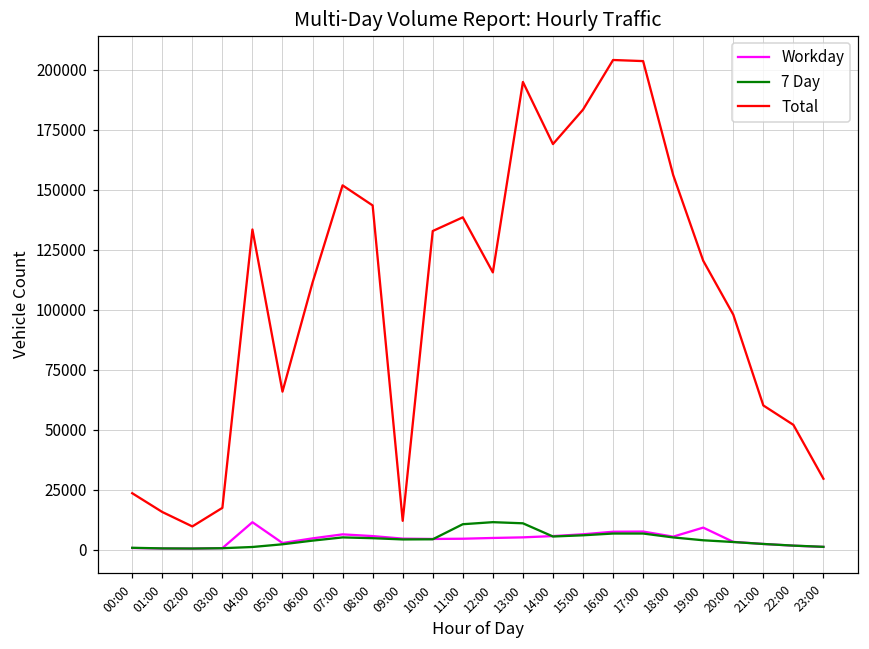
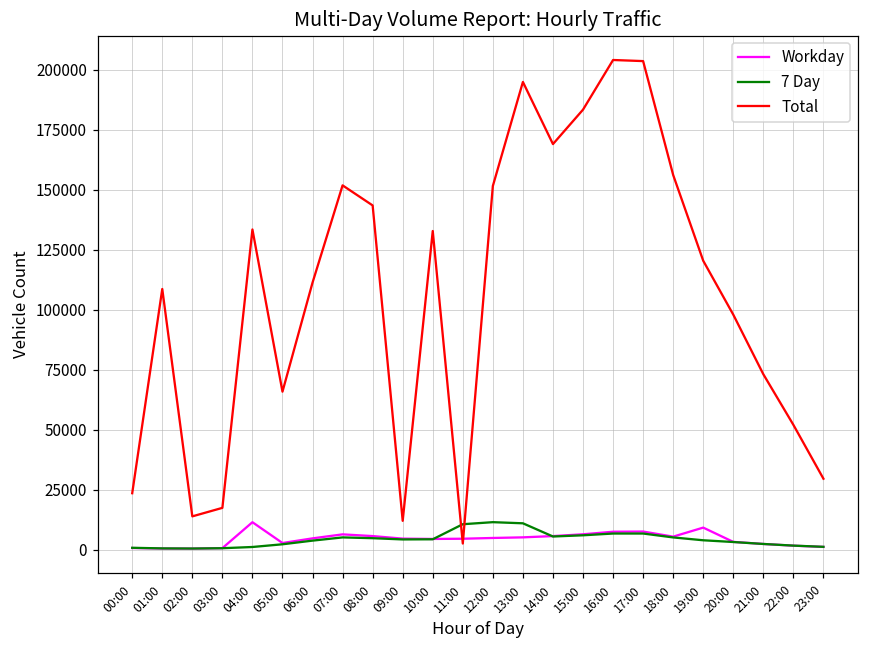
Total, 01:00: 16000 -> 109000
Total, 02:00: 10000 -> 14000
Total, 11:00: 138000 -> 3000
Total, 12:00: 116000 -> 152000
Total, 21:00: 60000 -> 73000
